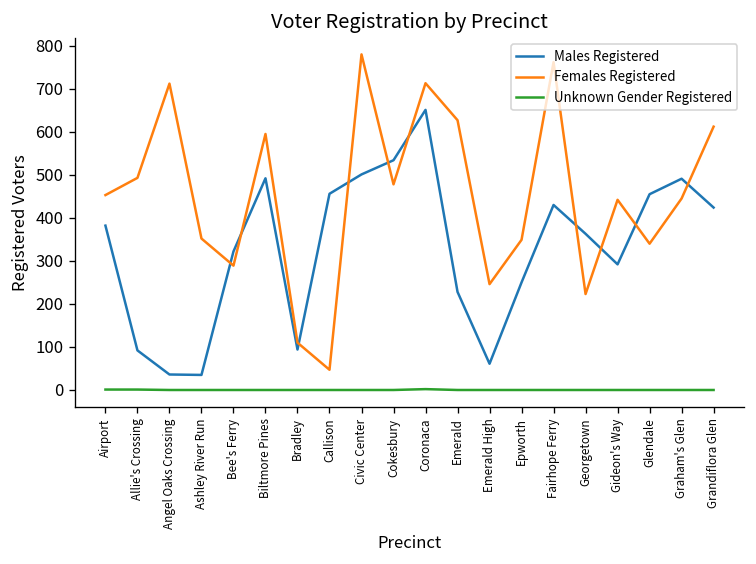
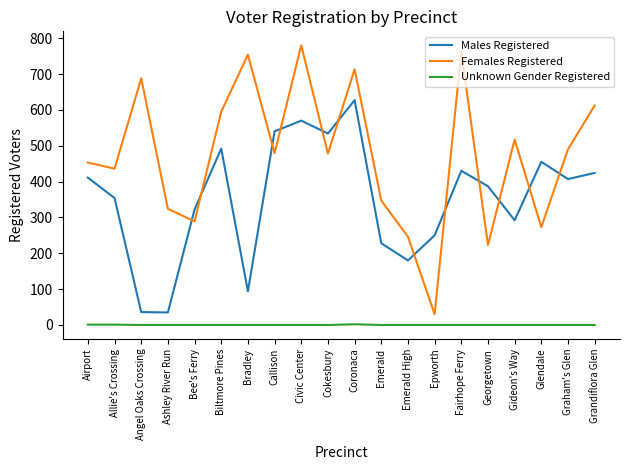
Males Registered, Airport: 380 -> 410
Males Registered, Allie's Crossing: 90 -> 350
Females Registered, Allie's Crossing: 490 -> 440
Females Registered, Angel Oaks Crossing: 710 -> 690
Females Registered, Ashley River Run: 350 -> 320
Females Registered, Bradley: 110 -> 750
Males Registered, Callison: 460 -> 540
Females Registered, Callison: 50 -> 480
Males Registered, Civic Center: 500 -> 570
Males Registered, Coronaca: 650 -> 630
Females Registered, Emerald: 630 -> 350
Males Registered, Emerald High: 60 -> 180
Females Registered, Epworth: 350 -> 30
Males Registered, Georgetown: 360 -> 390
Females Registered, Gideon's Way: 440 -> 520
Females Registered, Glendale: 340 -> 270
Males Registered, Graham's Glen: 490 -> 410
Females Registered, Graham's Glen: 450 -> 490
